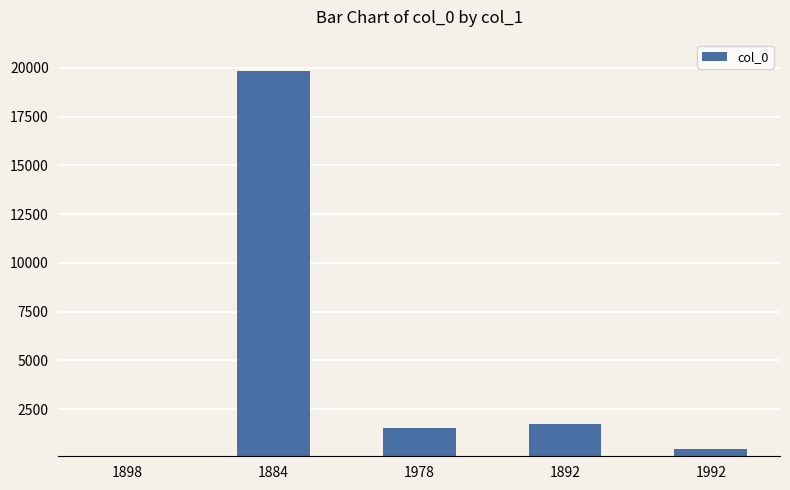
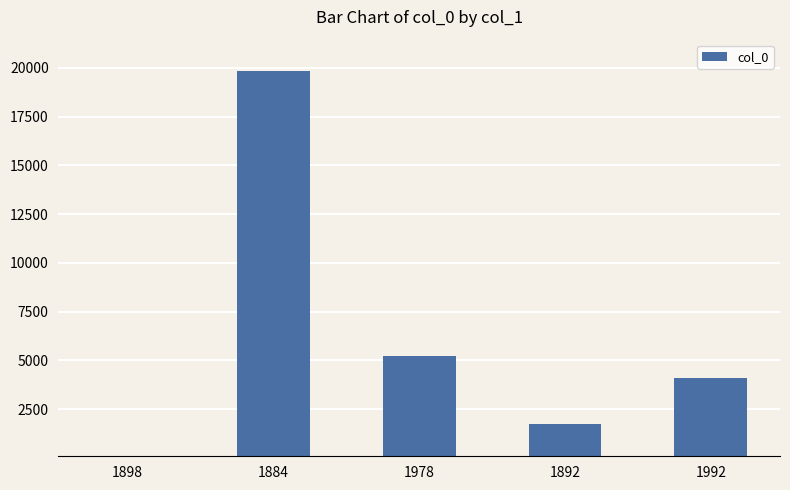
1978: 1500 -> 5200
1992: 500 -> 4100
